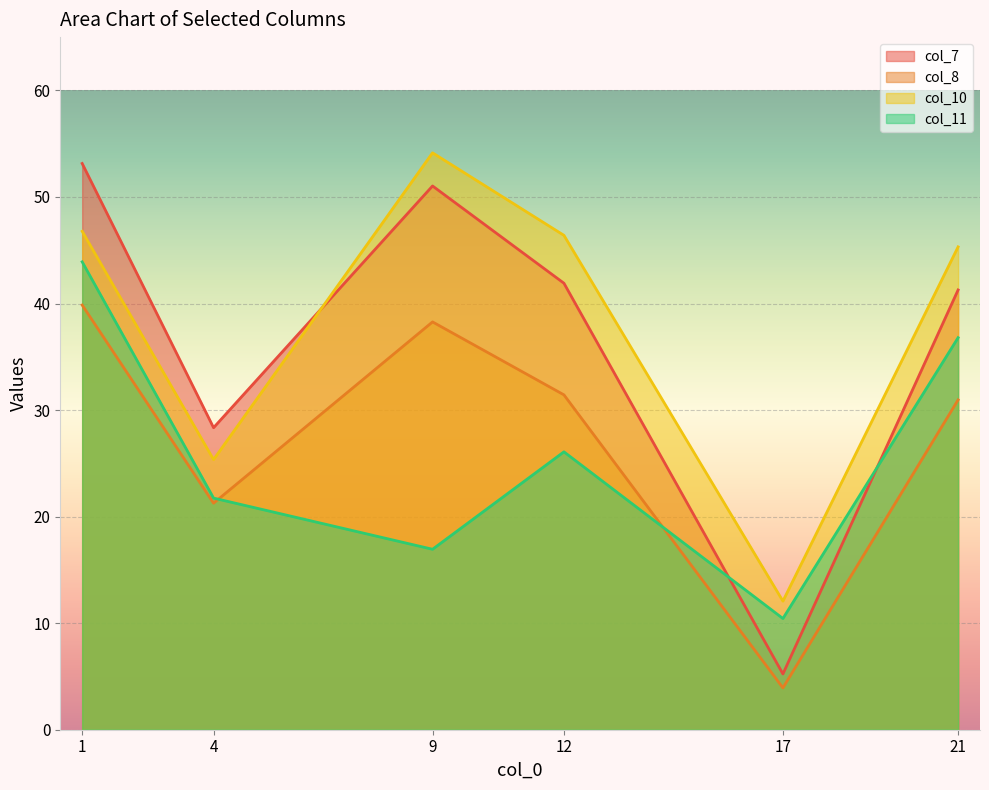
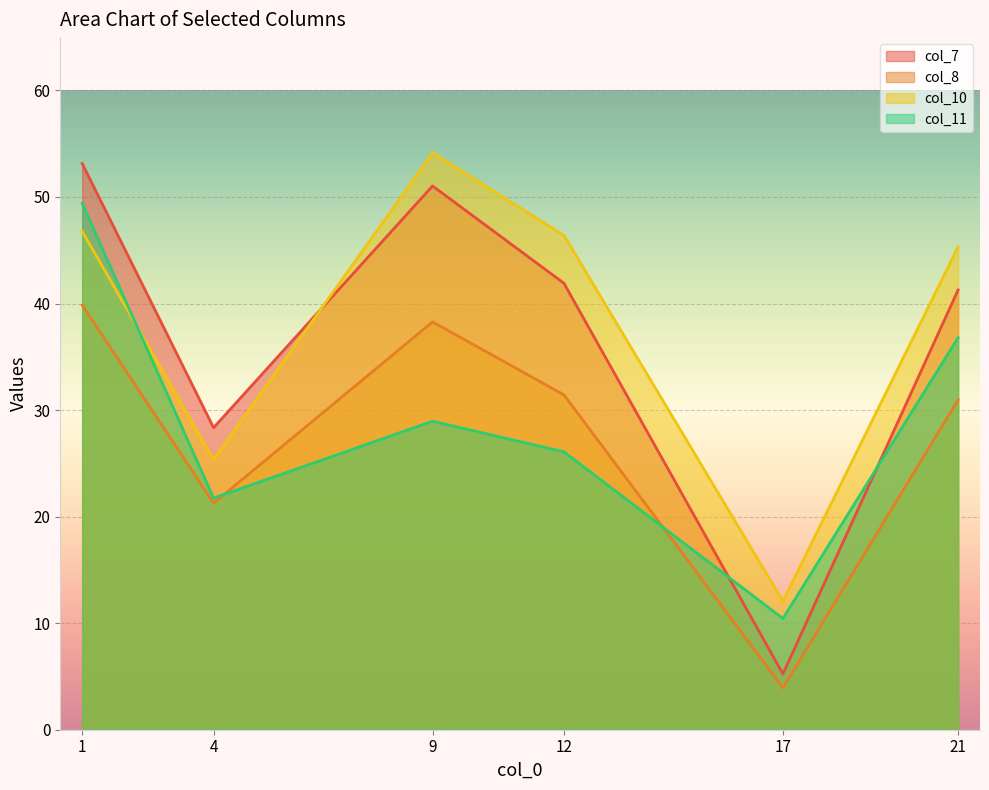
col_11, 1: 43.9 -> 49.4
col_11, 9: 16.9 -> 29.0
